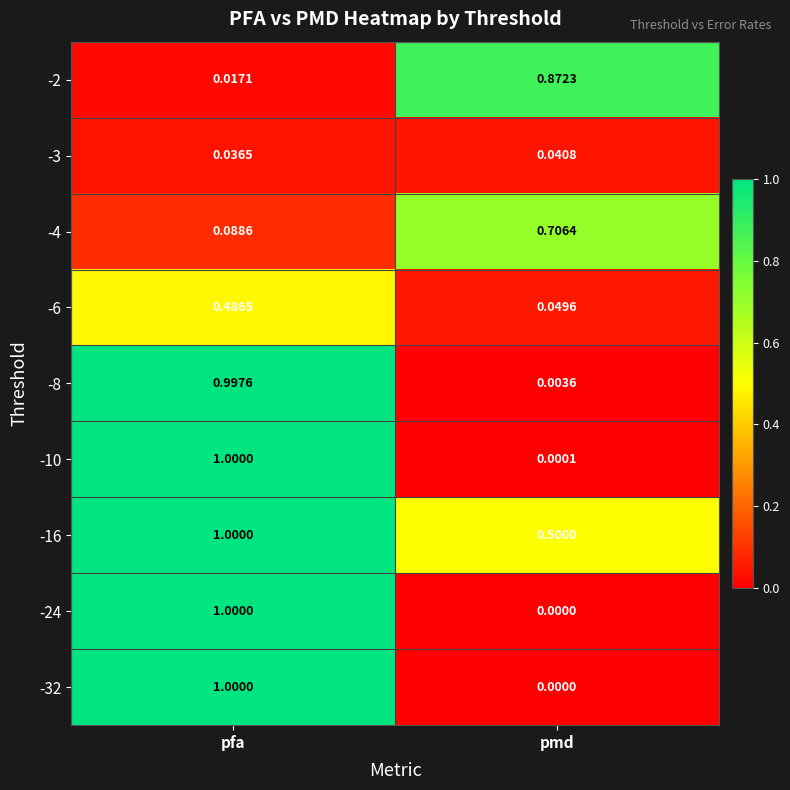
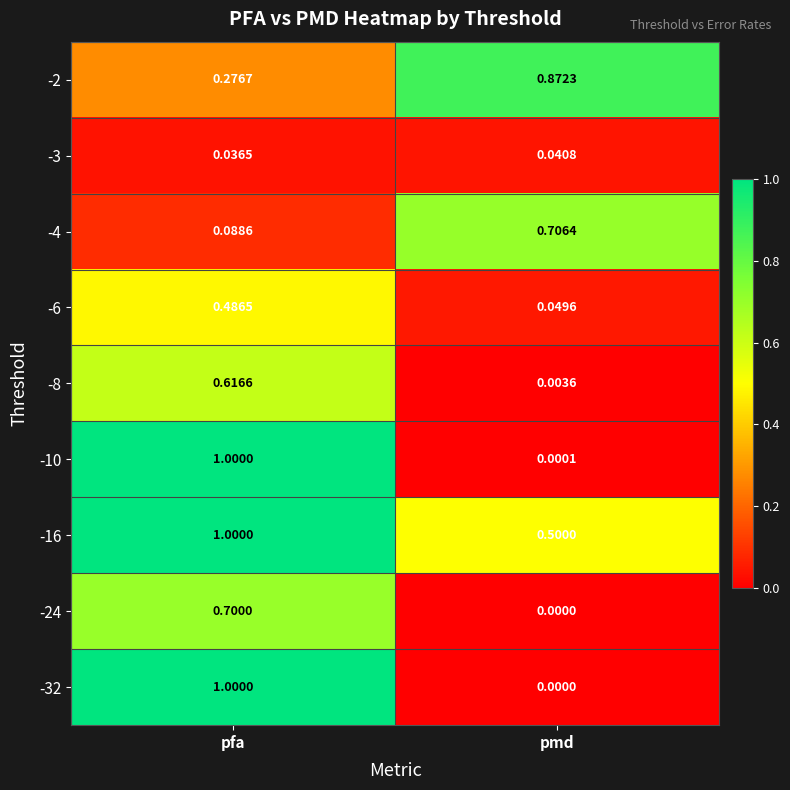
-2, pfa: 0.0171 -> 0.2767
-8, pfa: 0.9976 -> 0.6166
-24, pfa: 1.0000 -> 0.7000
